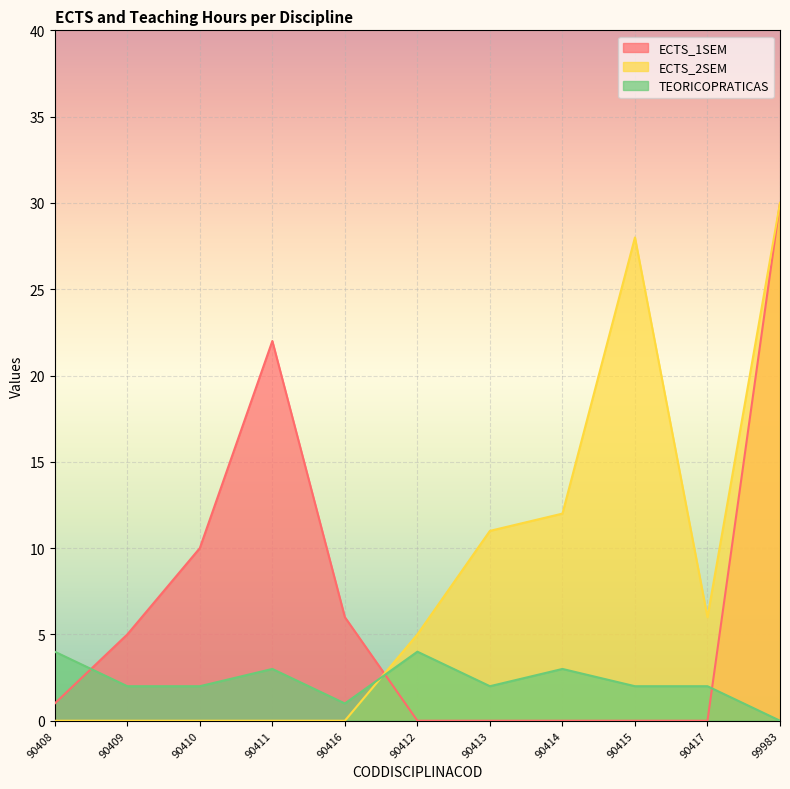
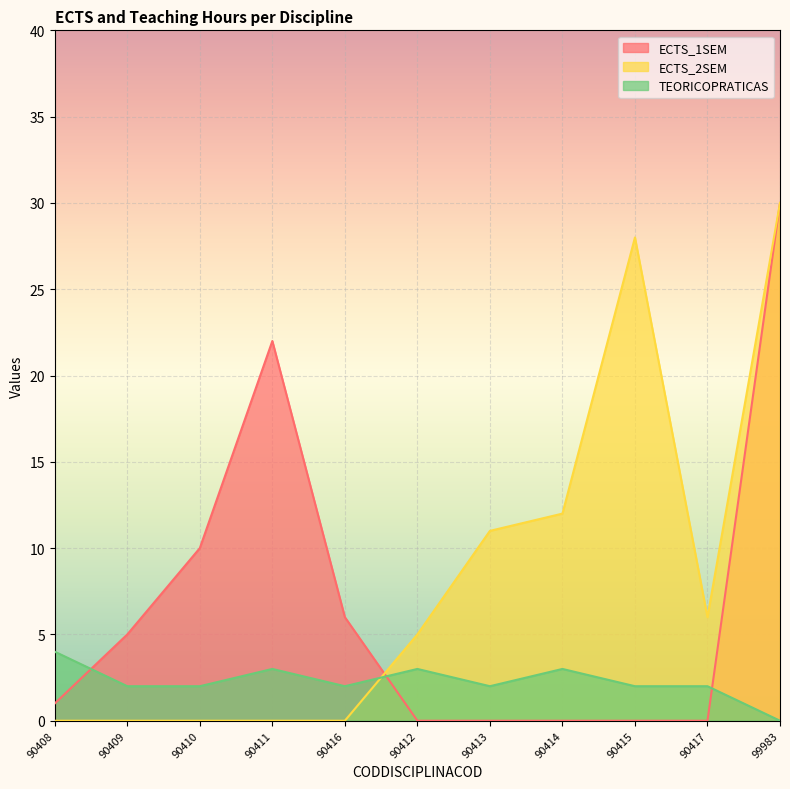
TEORICOPRATICAS, 90416: 1 -> 2
TEORICOPRATICAS, 90412: 4 -> 3
